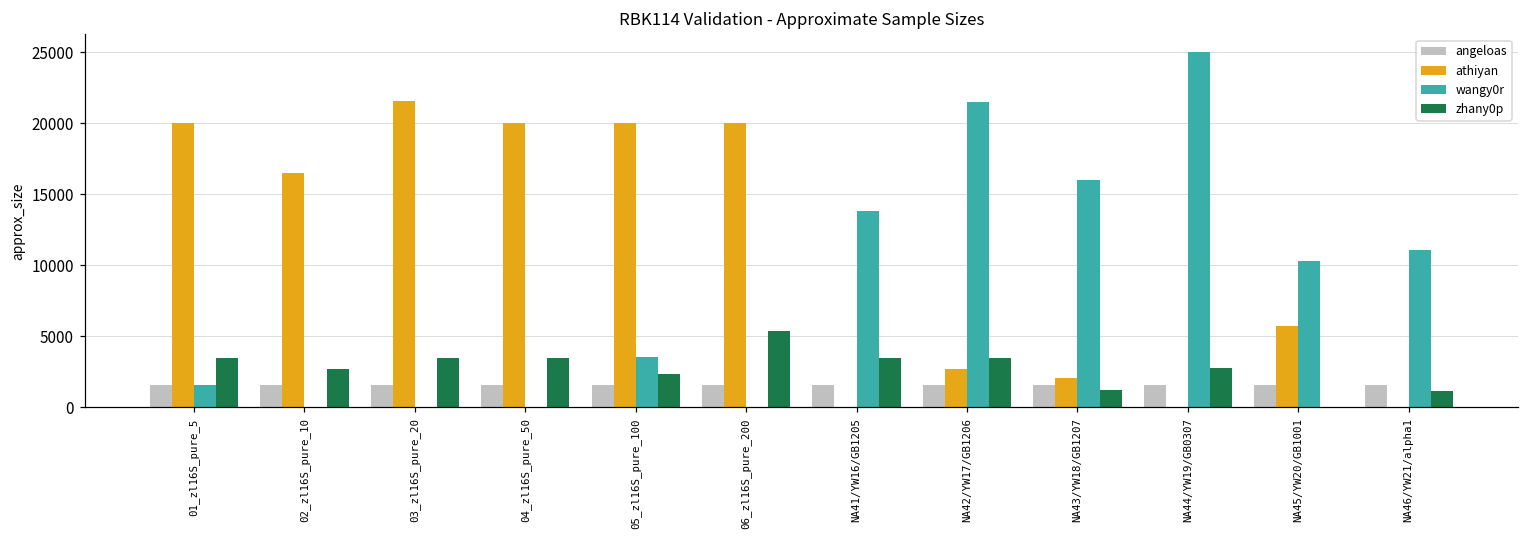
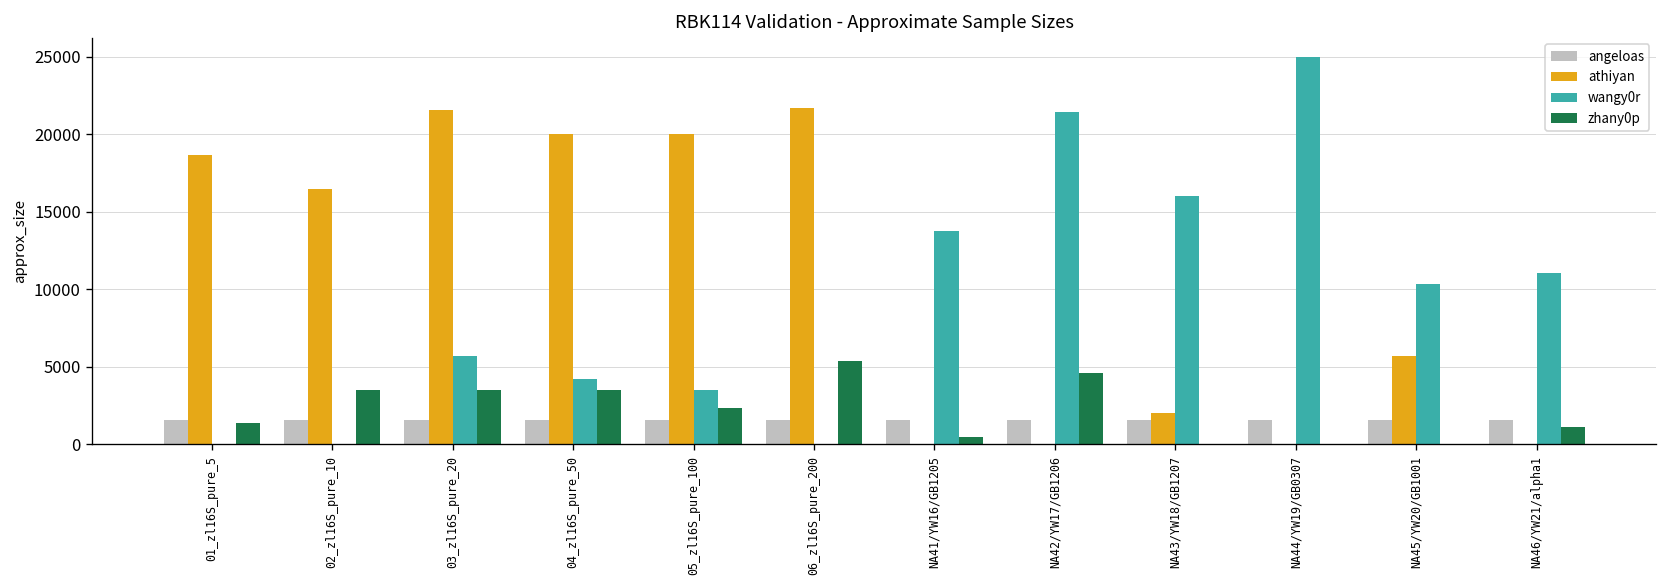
athiyan, 01_zl16S_pure_5: 20000 -> 18700
wangy0r, 01_zl16S_pure_5: 1600 -> 0
zhany0p, 01_zl16S_pure_5: 3500 -> 1400
zhany0p, 02_zl16S_pure_10: 2700 -> 3500
wangy0r, 03_zl16S_pure_20: 0 -> 5700
wangy0r, 04_zl16S_pure_50: 0 -> 4200
athiyan, 06_zl16S_pure_200: 20000 -> 21700
zhany0p, NA41/YW16/GB1205: 3500 -> 500
athiyan, NA42/YW17/GB1206: 2700 -> 0
zhany0p, NA42/YW17/GB1206: 3500 -> 4600
zhany0p, NA43/YW18/GB1207: 1200 -> 0
zhany0p, NA44/YW19/GB0307: 2800 -> 0
